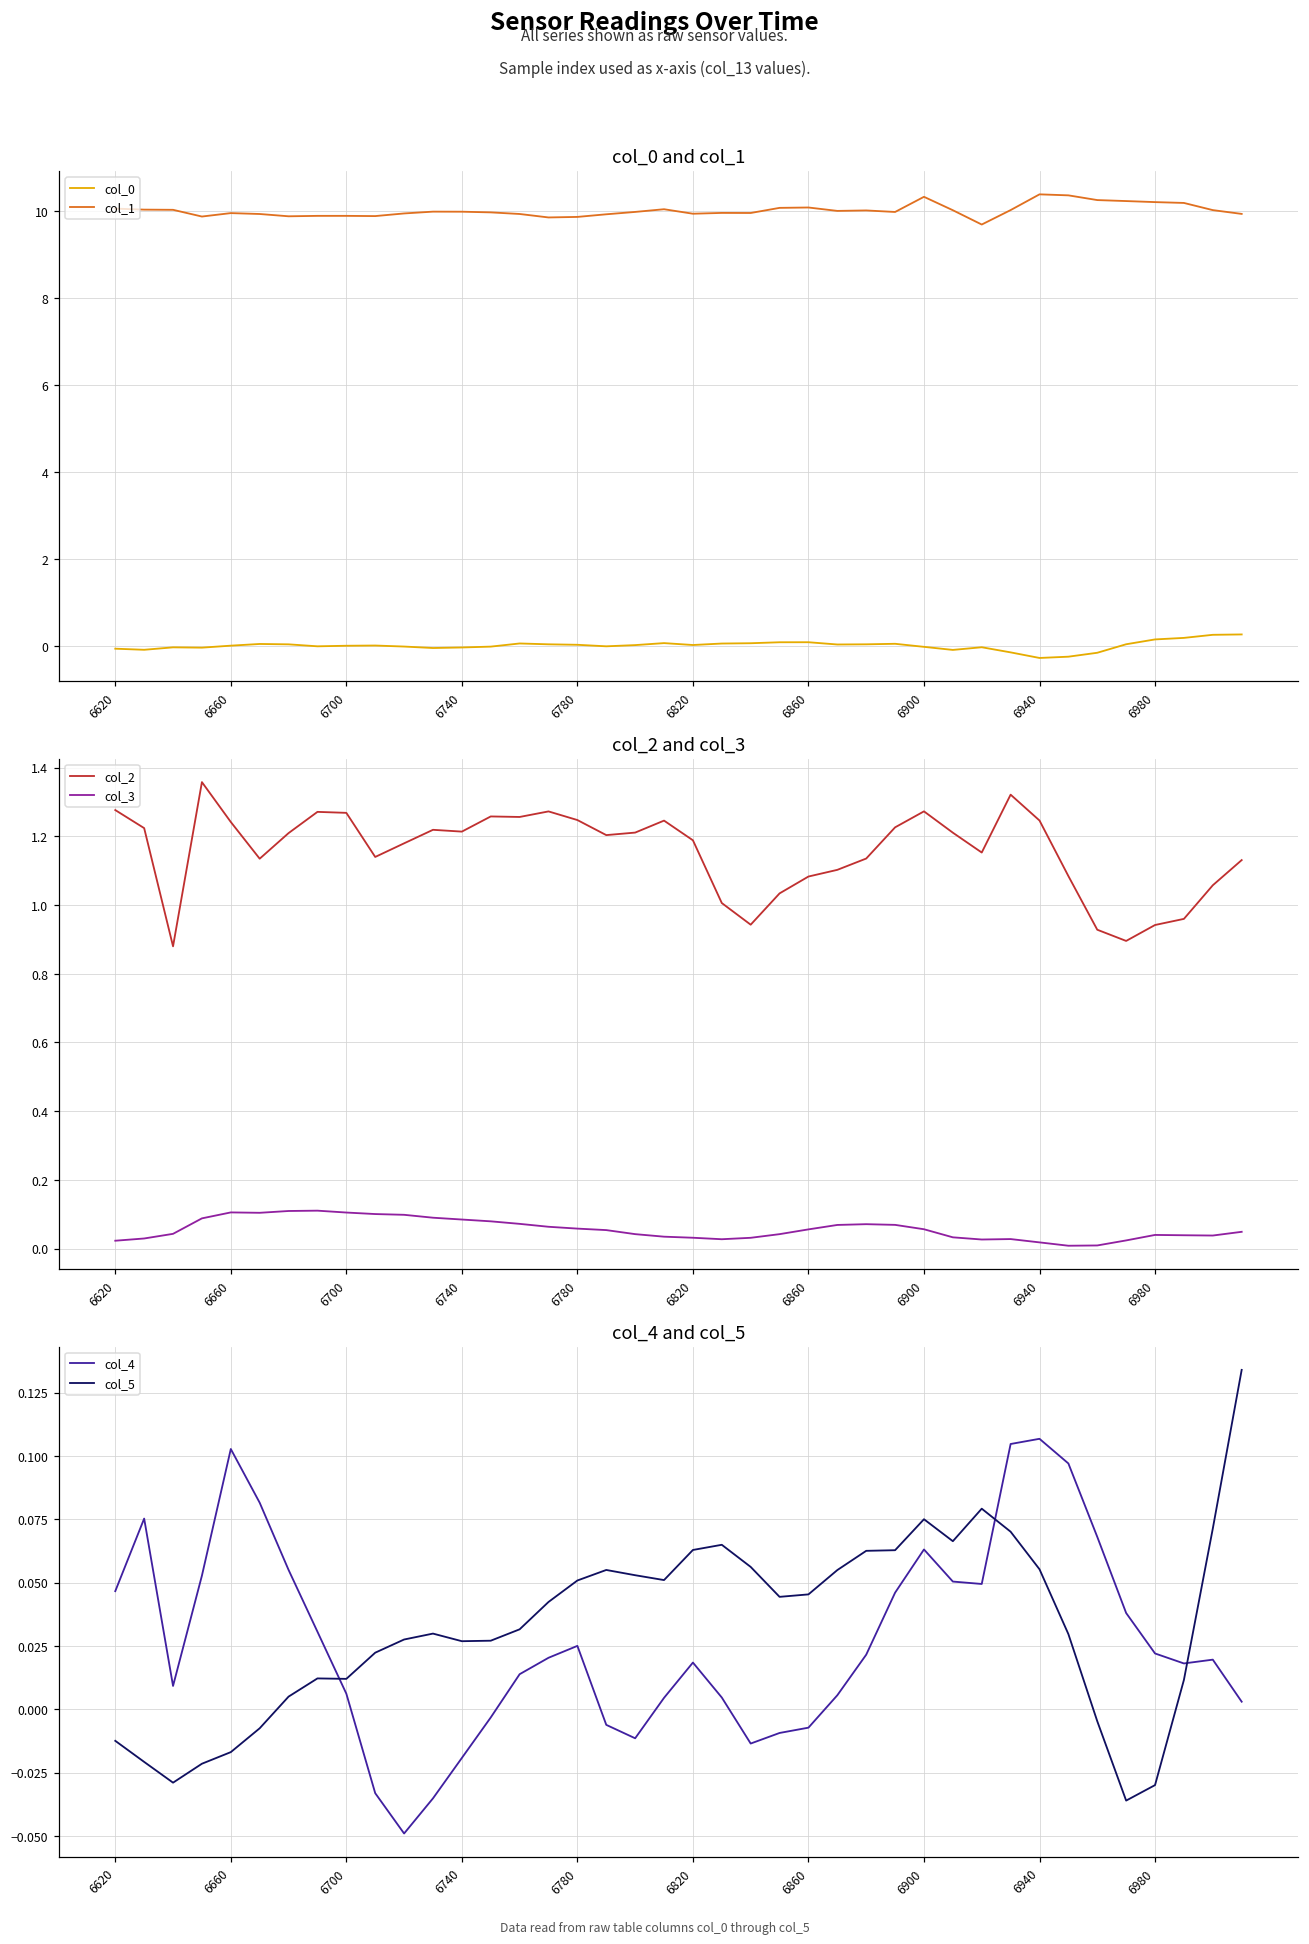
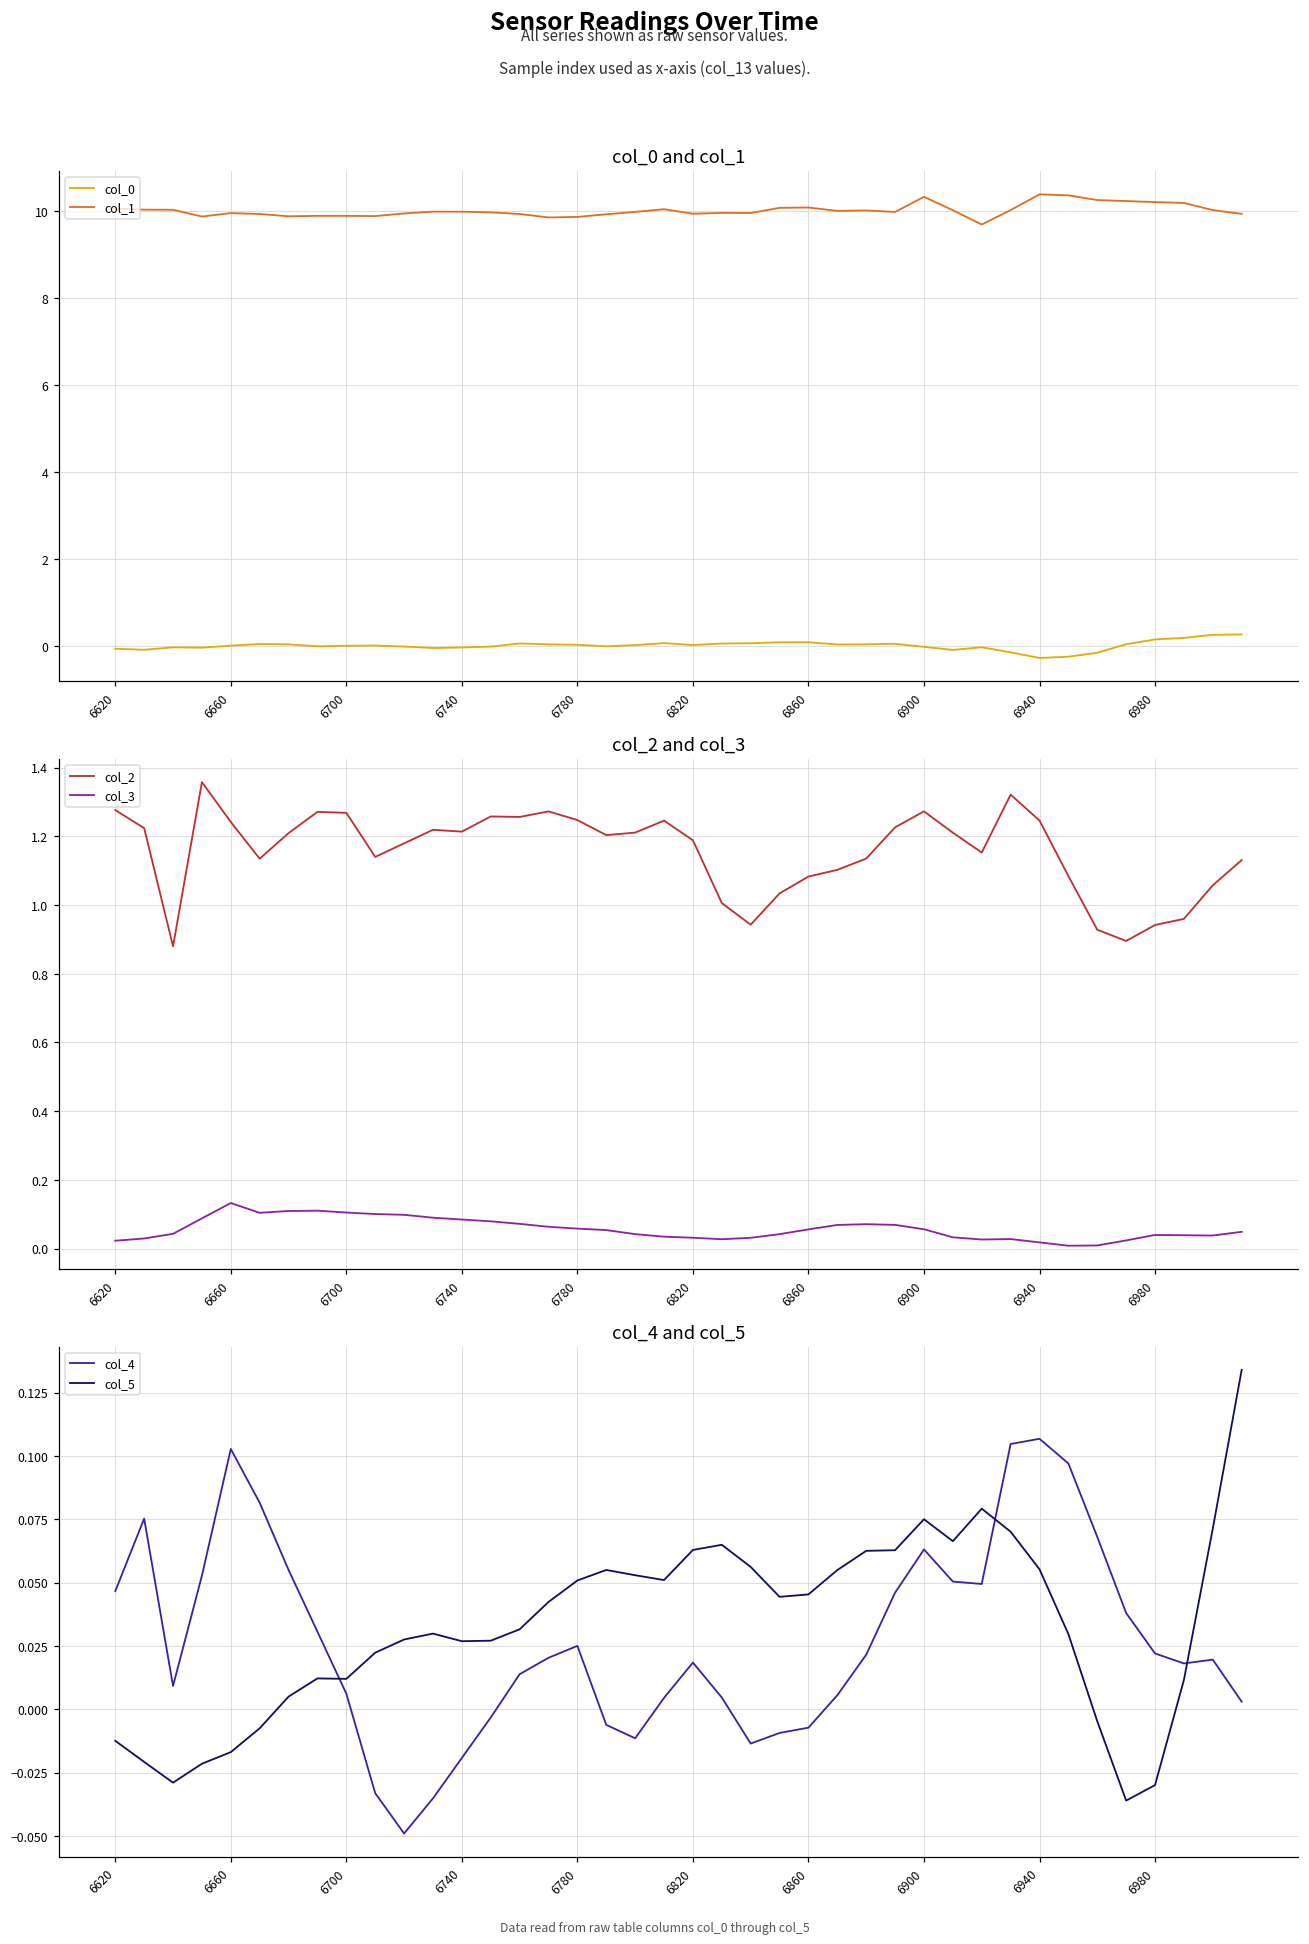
col_2 and col_3, col_3, 6660: 0.11 -> 0.13
